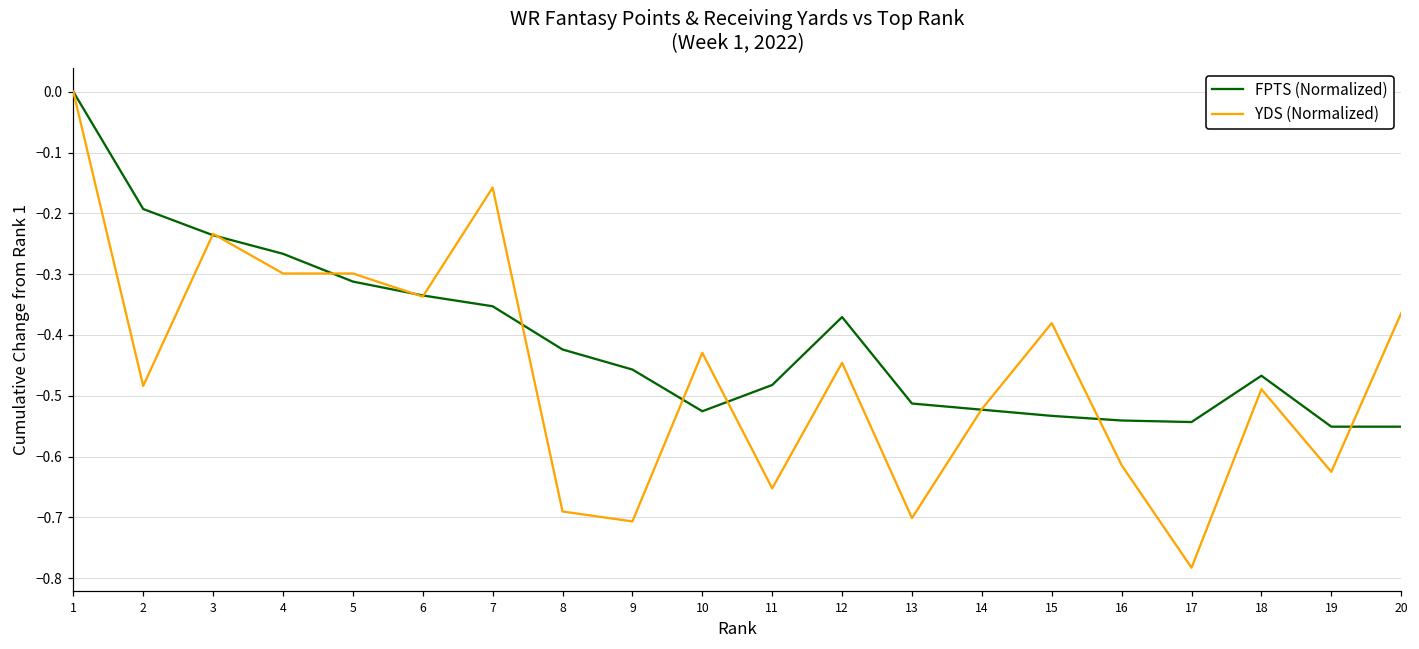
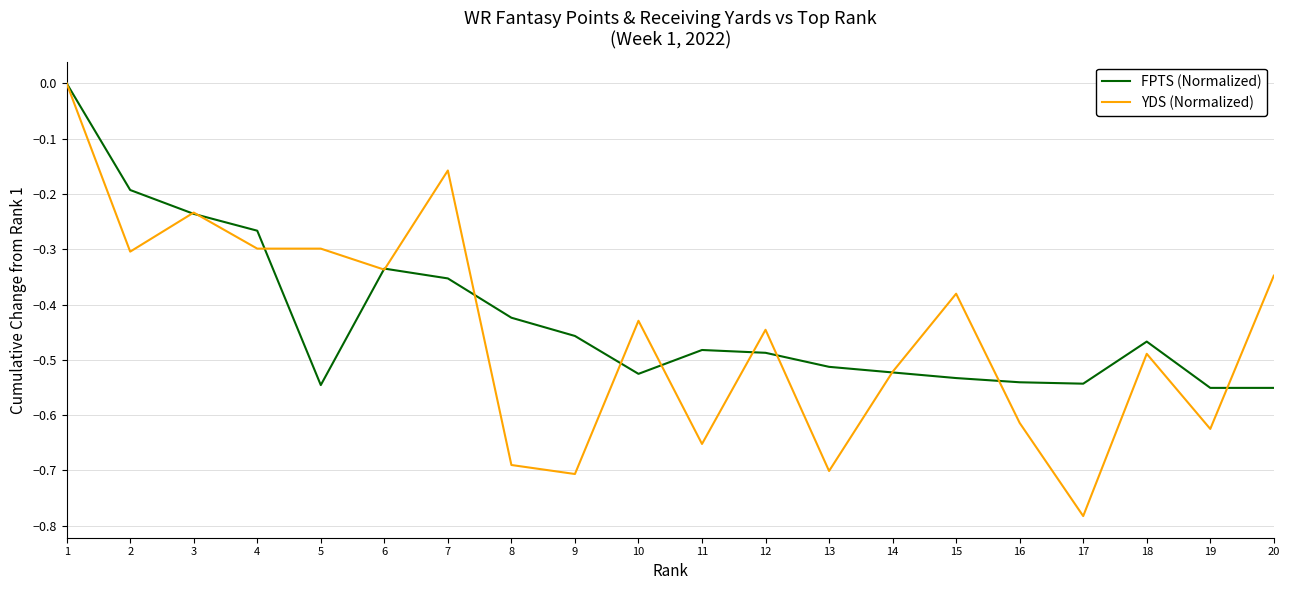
YDS (Normalized), 2: -0.48 -> -0.30
FPTS (Normalized), 5: -0.31 -> -0.55
FPTS (Normalized), 12: -0.37 -> -0.49
YDS (Normalized), 20: -0.36 -> -0.35
